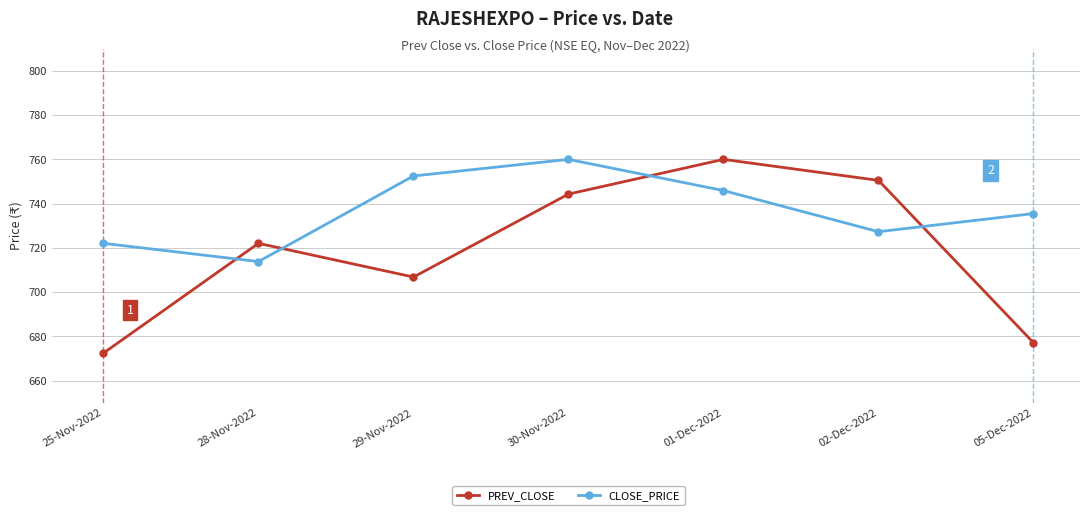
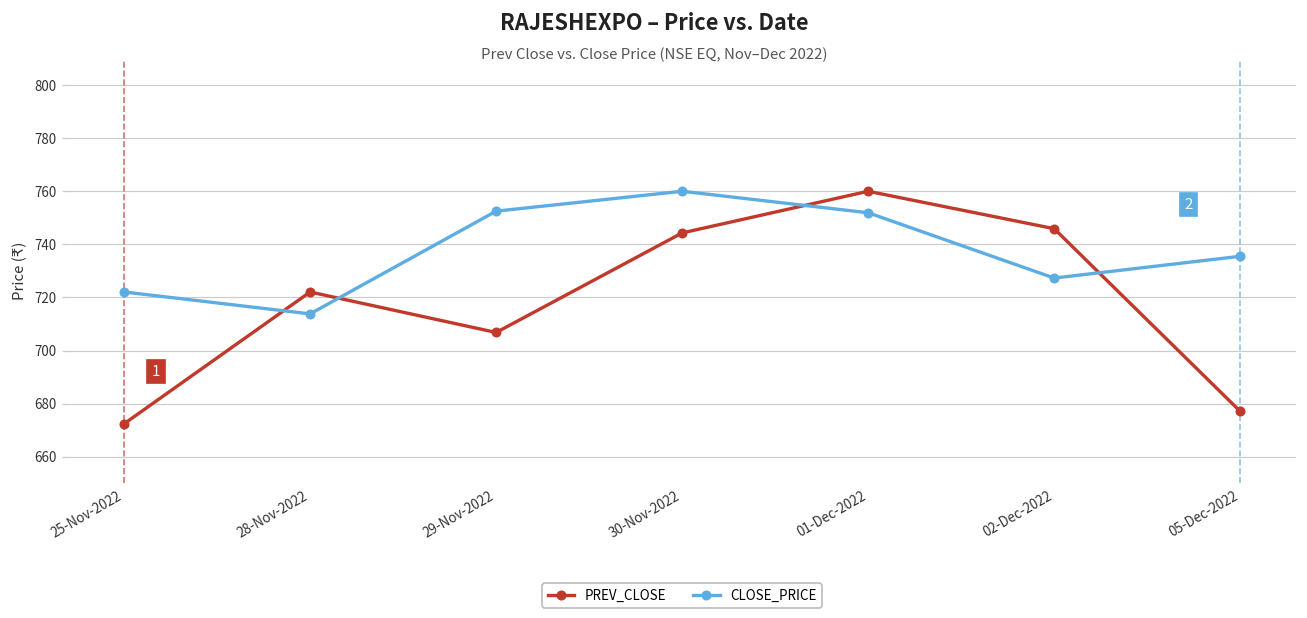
CLOSE_PRICE, 01-Dec-2022: 746 -> 752
PREV_CLOSE, 02-Dec-2022: 751 -> 746
